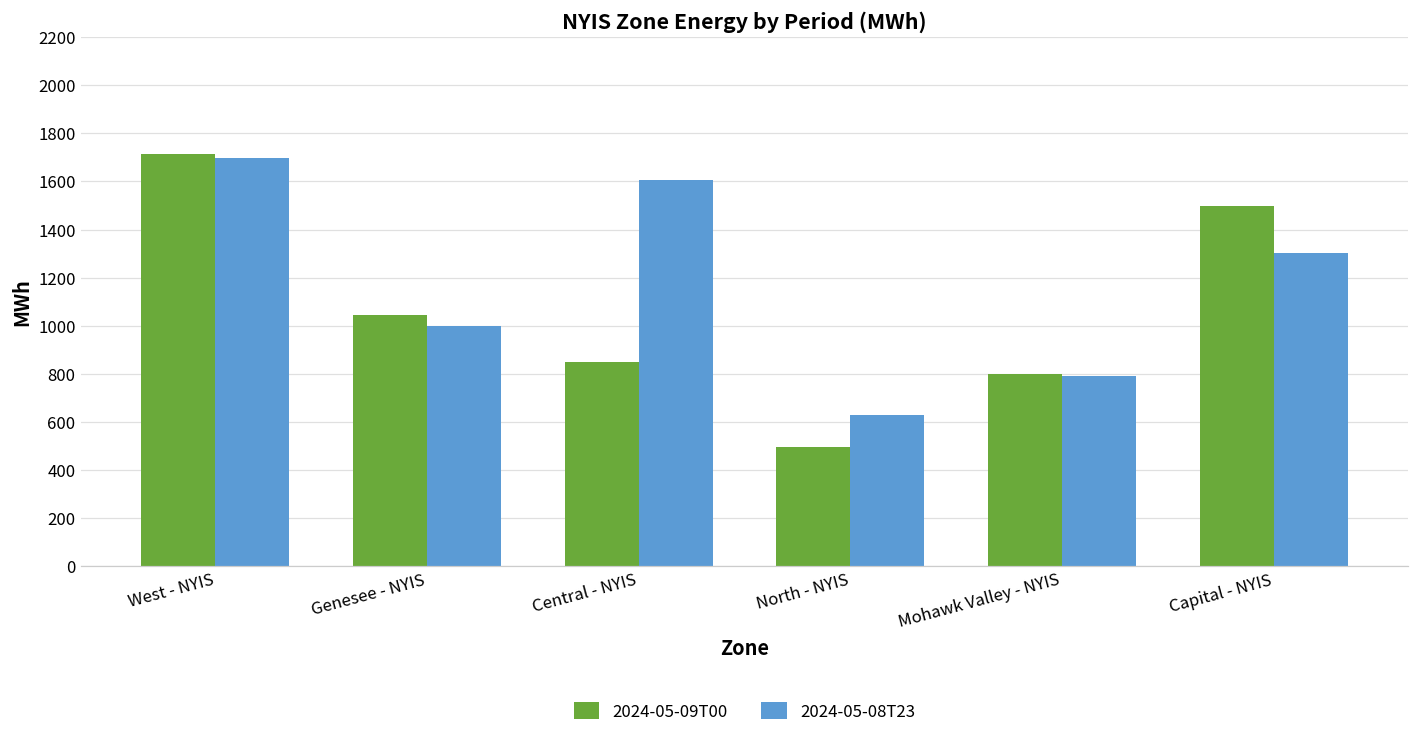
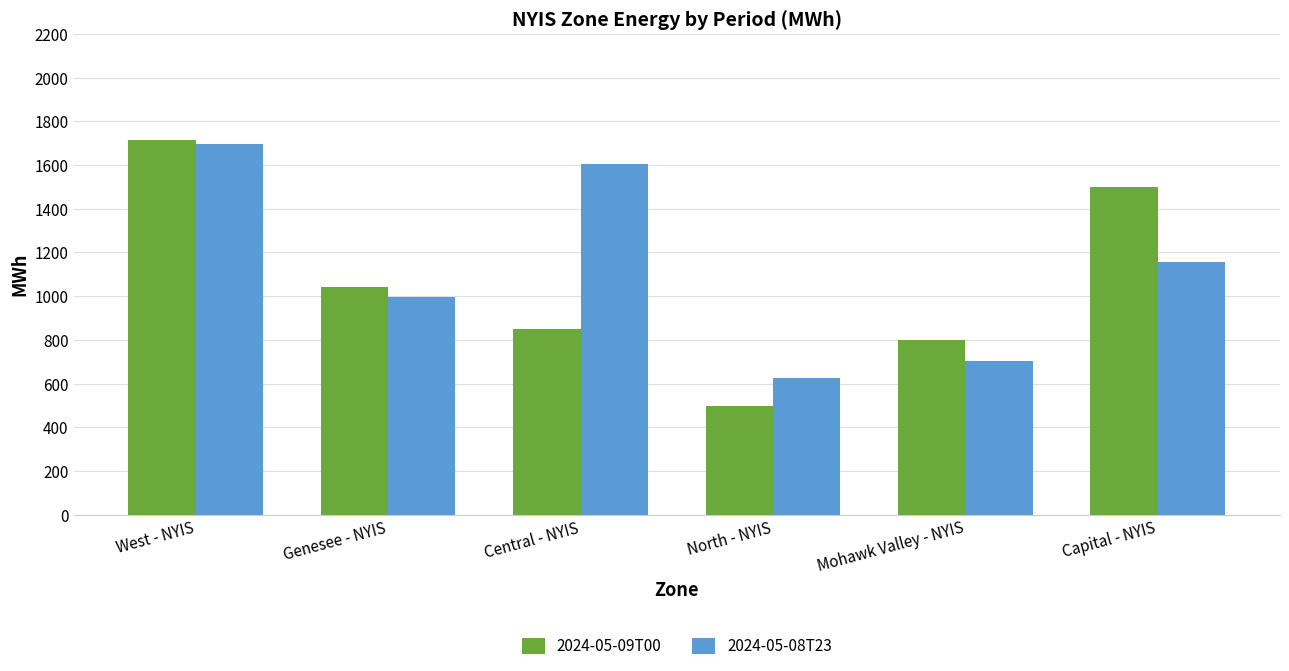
2024-05-08T23, Mohawk Valley - NYIS: 790 -> 700
2024-05-08T23, Capital - NYIS: 1300 -> 1160
